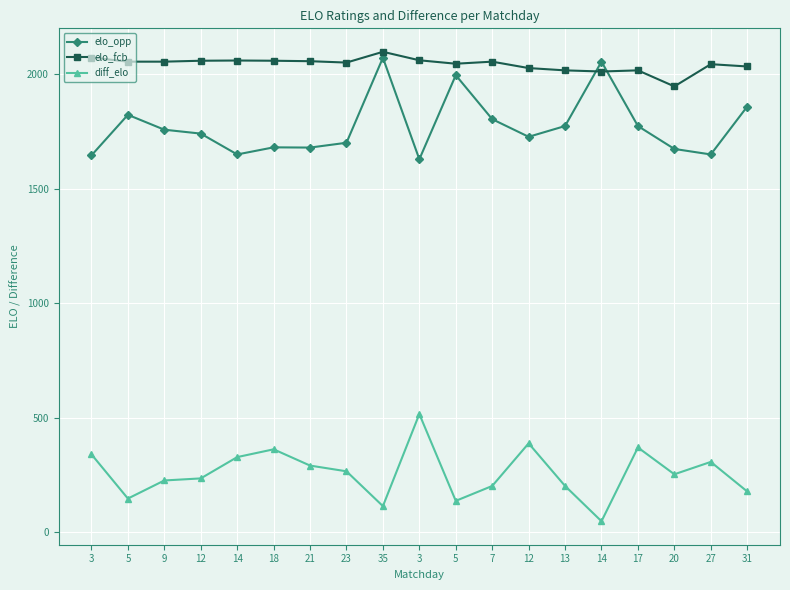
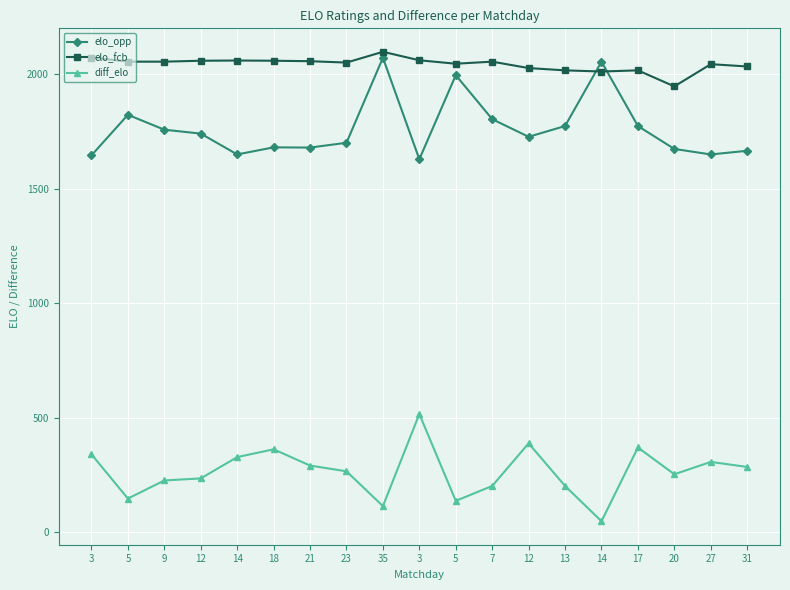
elo_opp, 31: 1860 -> 1670
diff_elo, 31: 180 -> 290
